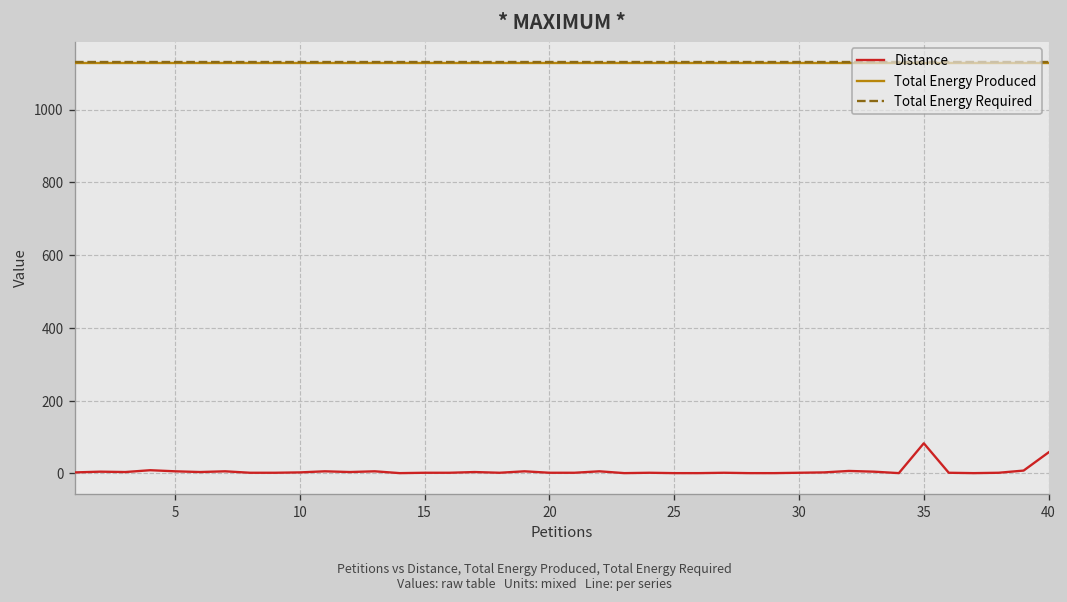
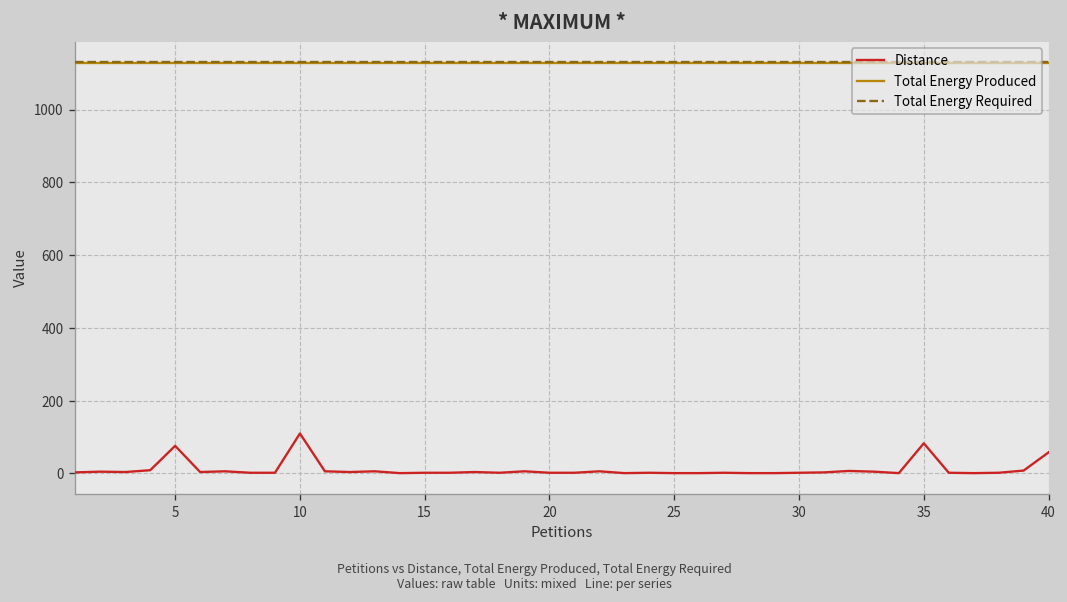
Distance, 5: 10 -> 80
Distance, 10: 0 -> 110
